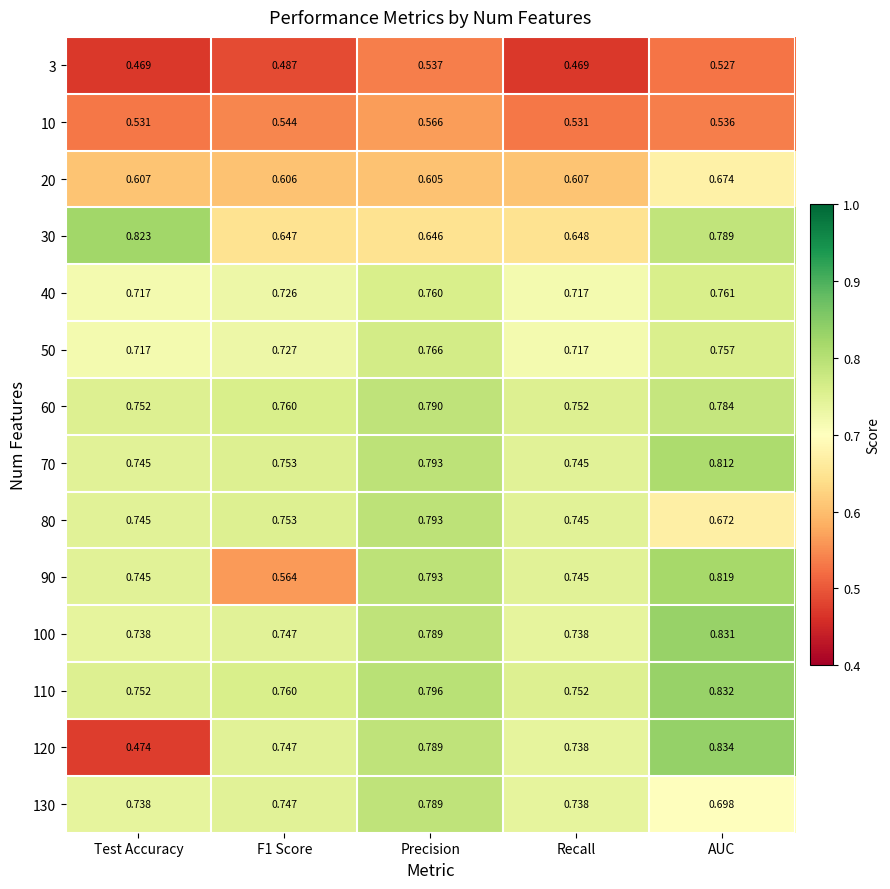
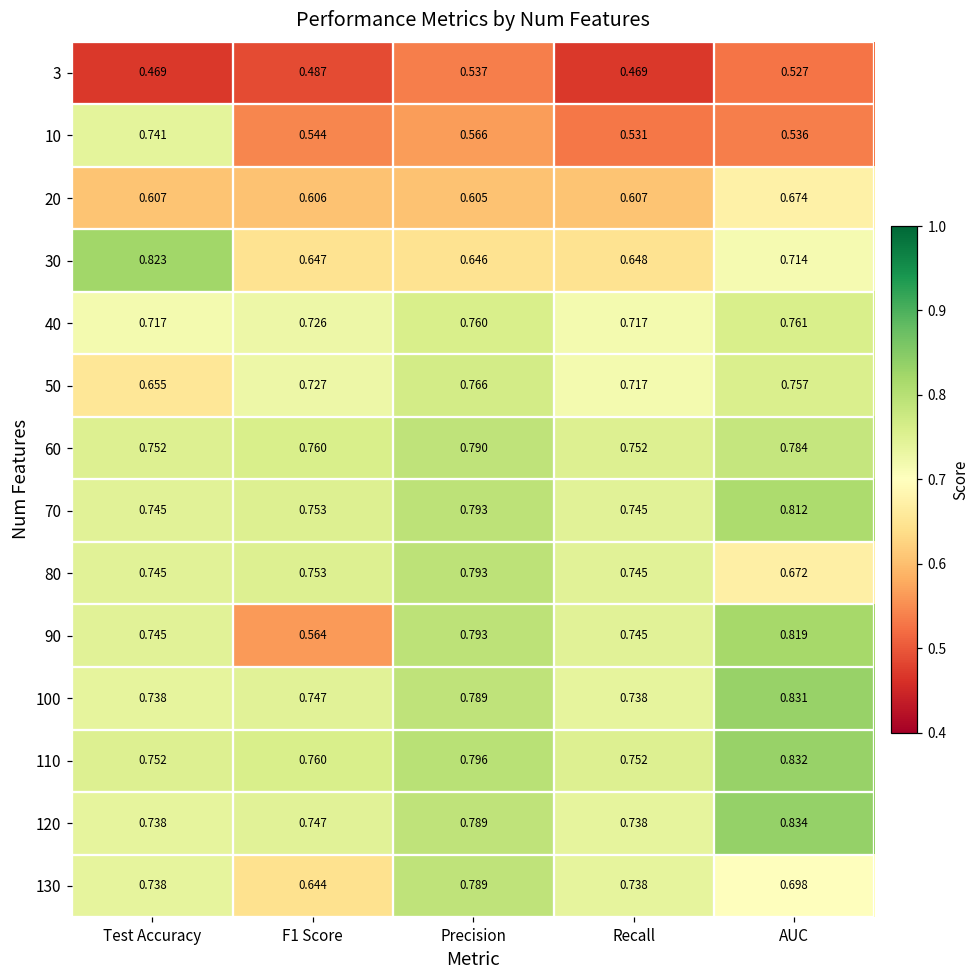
10, Test Accuracy: 0.531 -> 0.741
30, AUC: 0.789 -> 0.714
50, Test Accuracy: 0.717 -> 0.655
120, Test Accuracy: 0.474 -> 0.738
130, F1 Score: 0.747 -> 0.644
